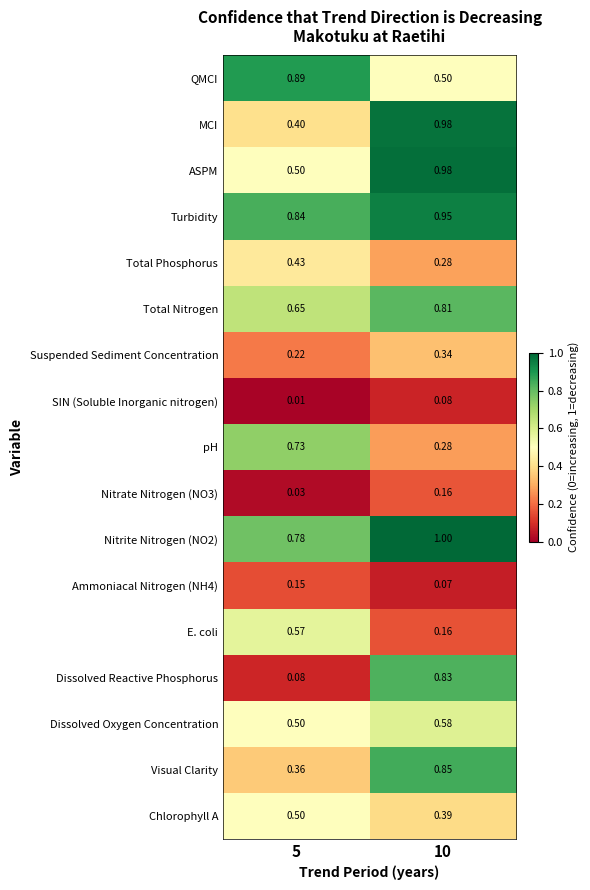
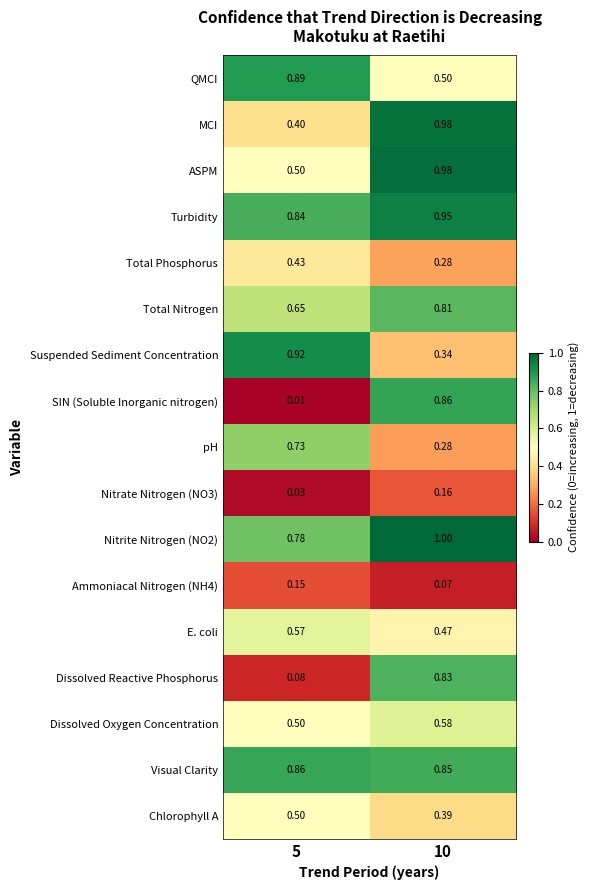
Suspended Sediment Concentration, 5: 0.22 -> 0.92
SIN (Soluble Inorganic nitrogen), 10: 0.08 -> 0.86
E. coli, 10: 0.16 -> 0.47
Visual Clarity, 5: 0.36 -> 0.86
